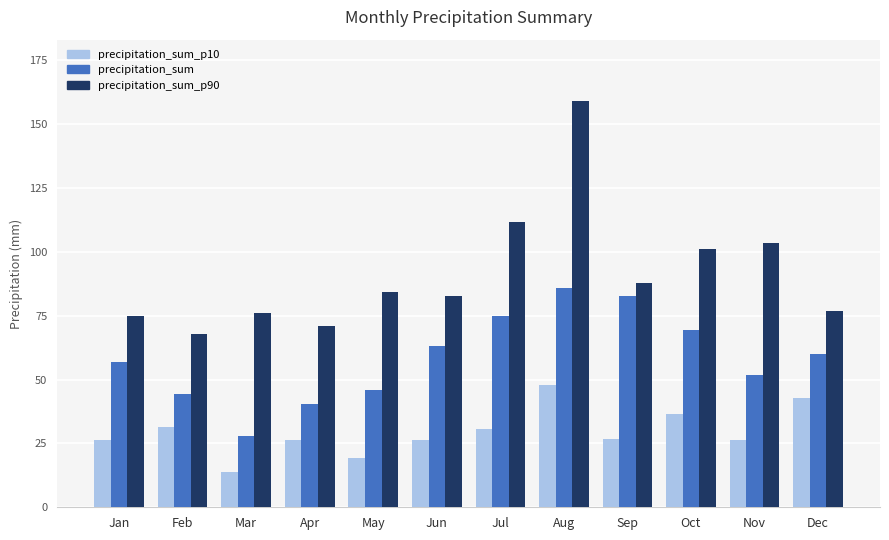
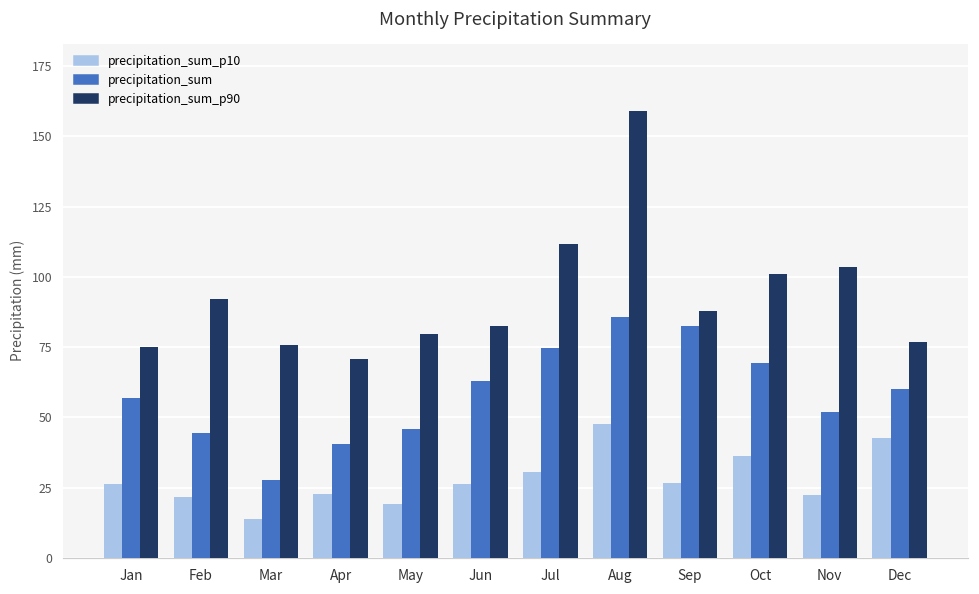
precipitation_sum_p10, Feb: 31 -> 22
precipitation_sum_p90, Feb: 68 -> 92
precipitation_sum_p10, Apr: 26 -> 23
precipitation_sum_p90, May: 84 -> 80
precipitation_sum_p10, Nov: 27 -> 22
